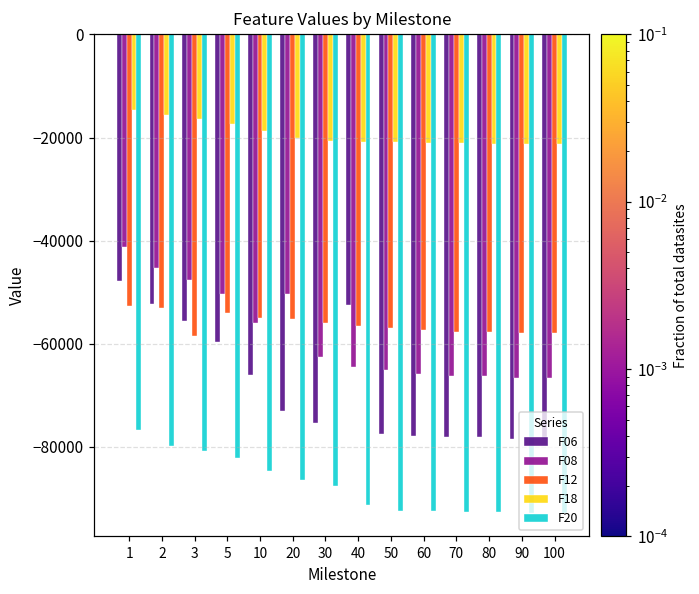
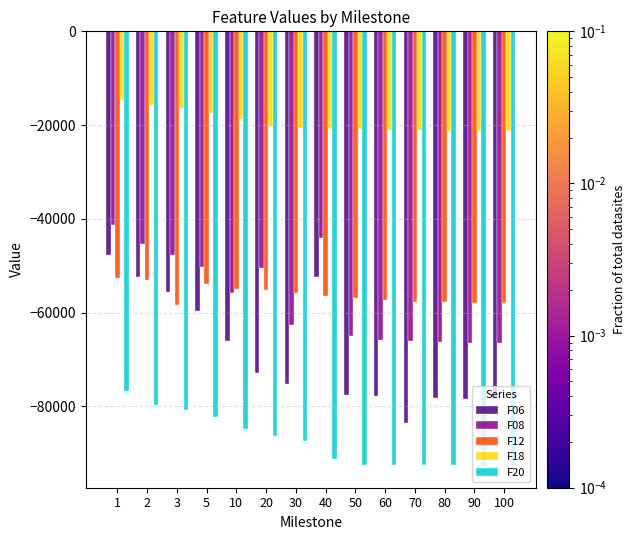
F08, 40: -64000 -> -44000
F06, 70: -78000 -> -83000
